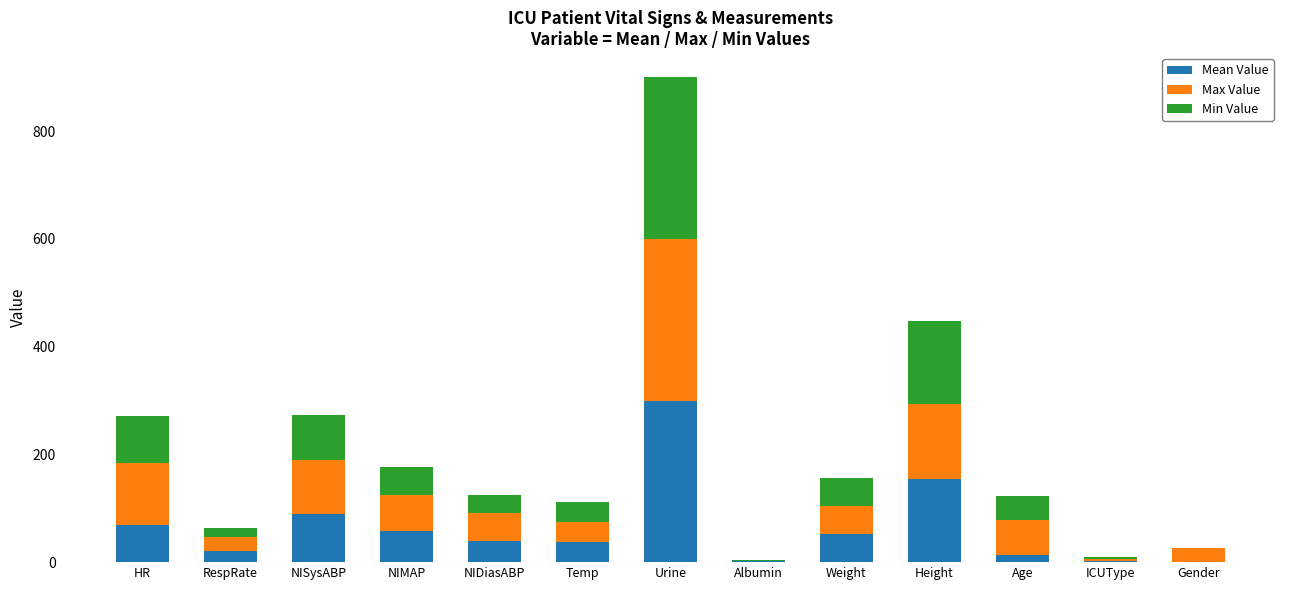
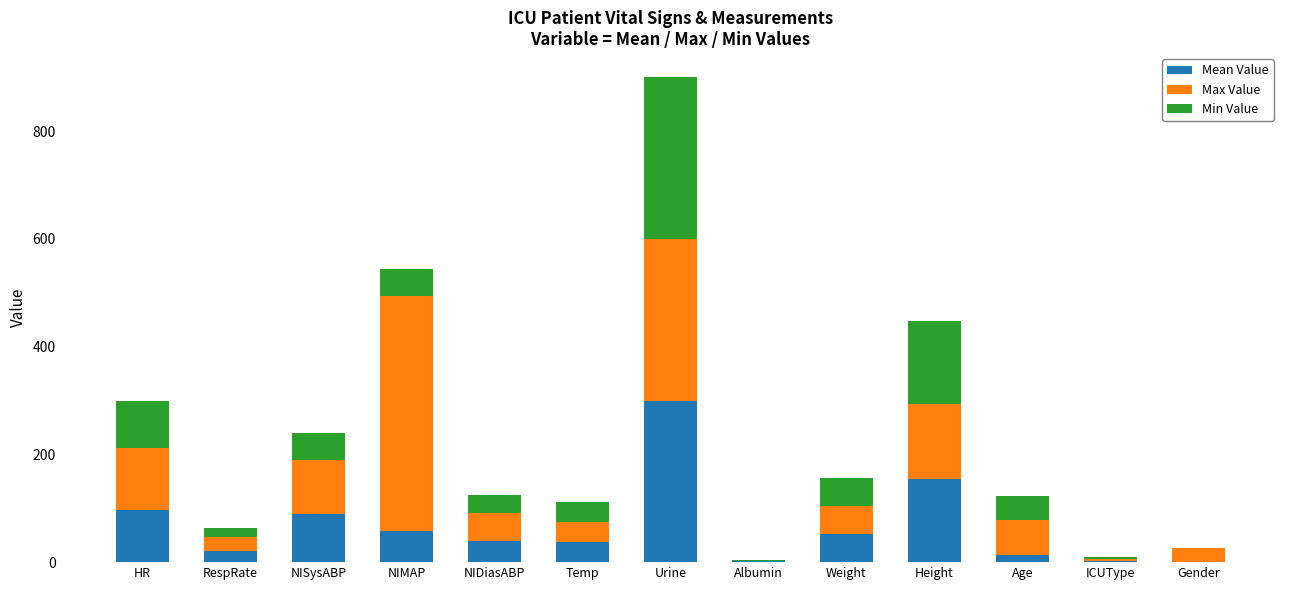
Mean Value, HR: 70 -> 100
Min Value, NISysABP: 80 -> 50
Max Value, NIMAP: 70 -> 440
